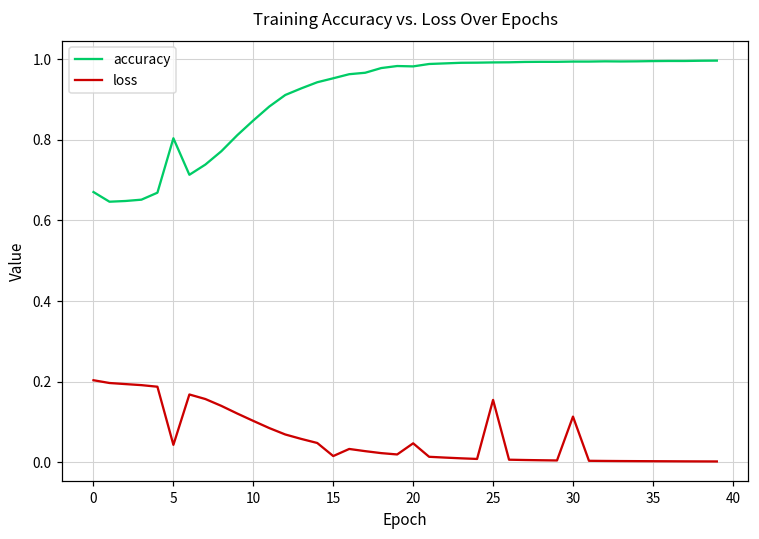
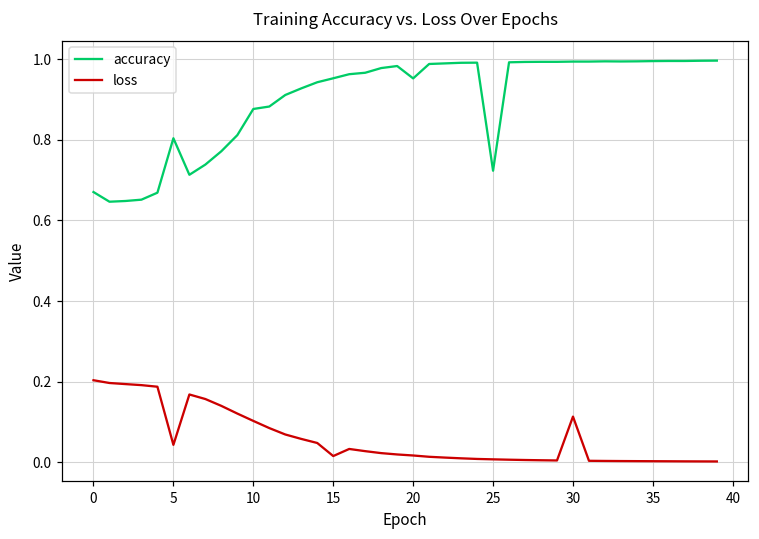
accuracy, 10: 0.85 -> 0.88
accuracy, 20: 0.98 -> 0.95
loss, 20: 0.05 -> 0.02
accuracy, 25: 0.99 -> 0.72
loss, 25: 0.15 -> 0.01
